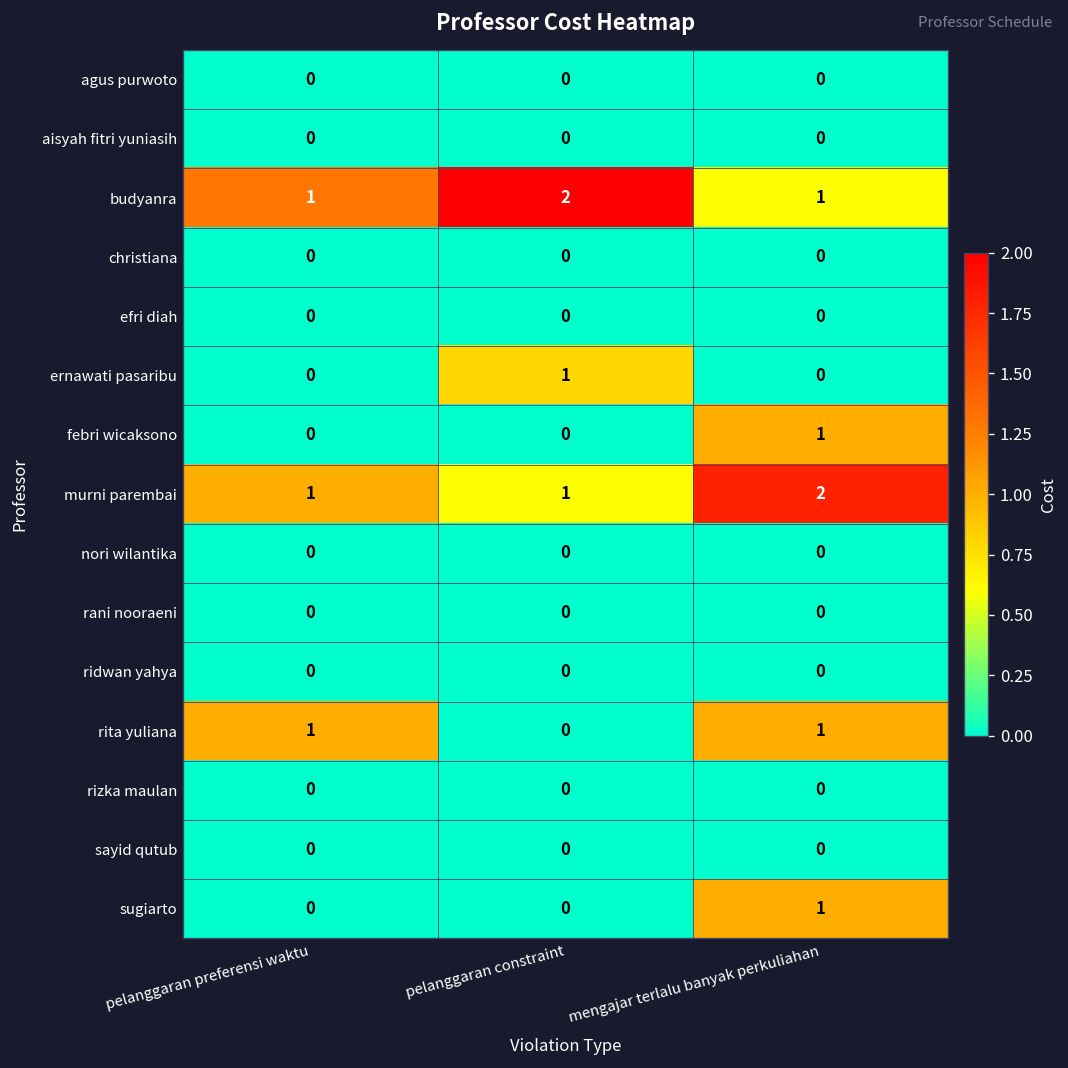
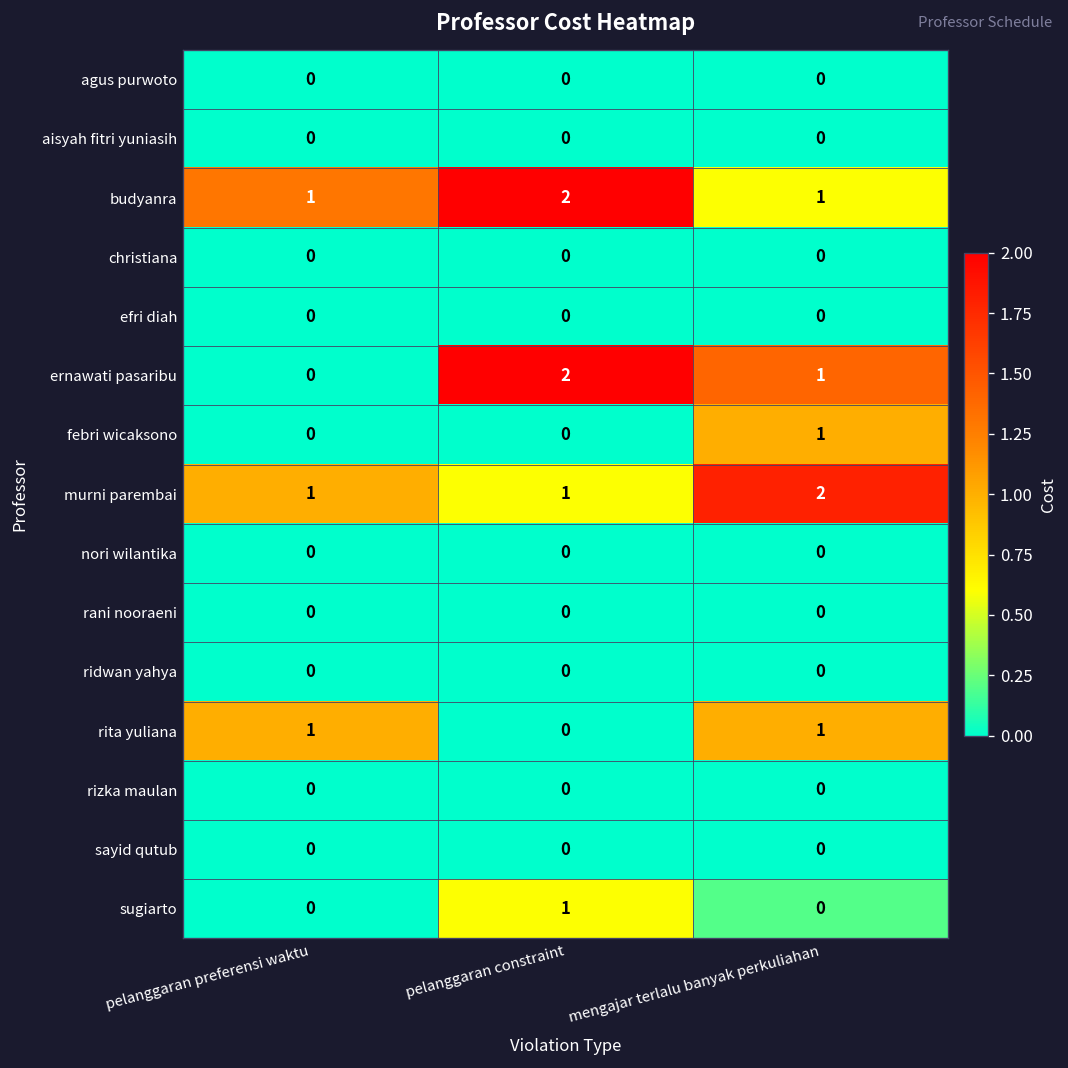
ernawati pasaribu, pelanggaran constraint: 1 -> 2
ernawati pasaribu, mengajar terlalu banyak perkuliahan: 0 -> 1
sugiarto, pelanggaran constraint: 0 -> 1
sugiarto, mengajar terlalu banyak perkuliahan: 1 -> 0
